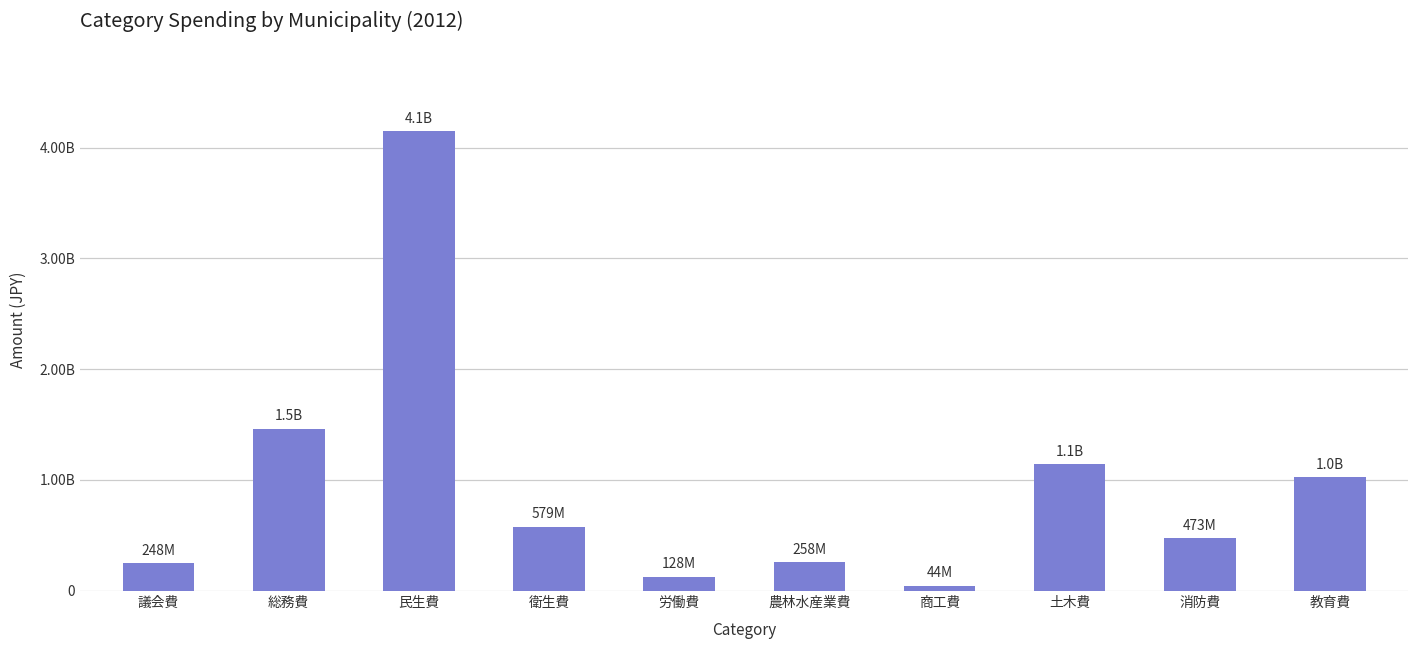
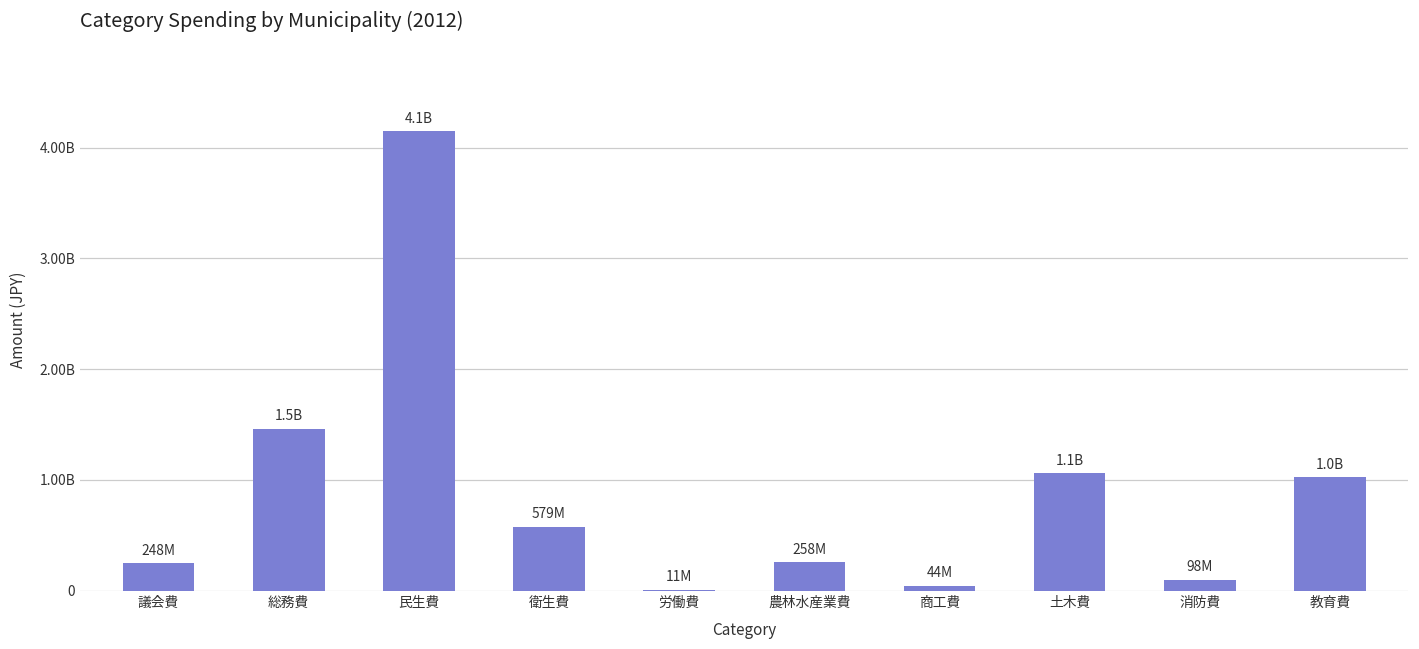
労働費: 128M -> 11M
土木費: 1140000000 -> 1060000000
消防費: 473M -> 98M
